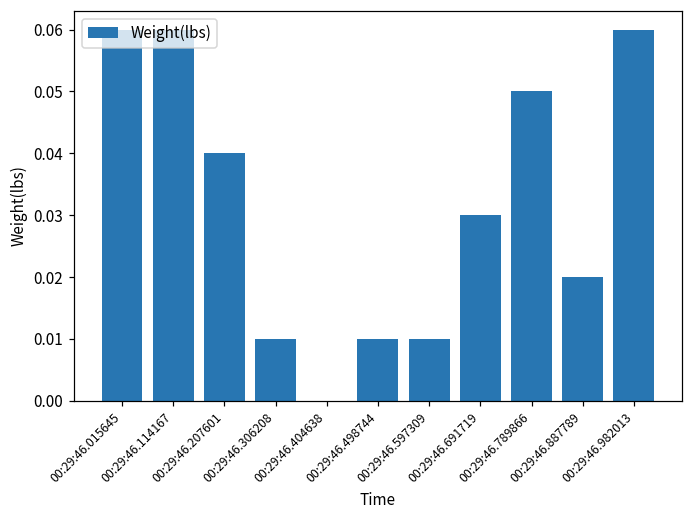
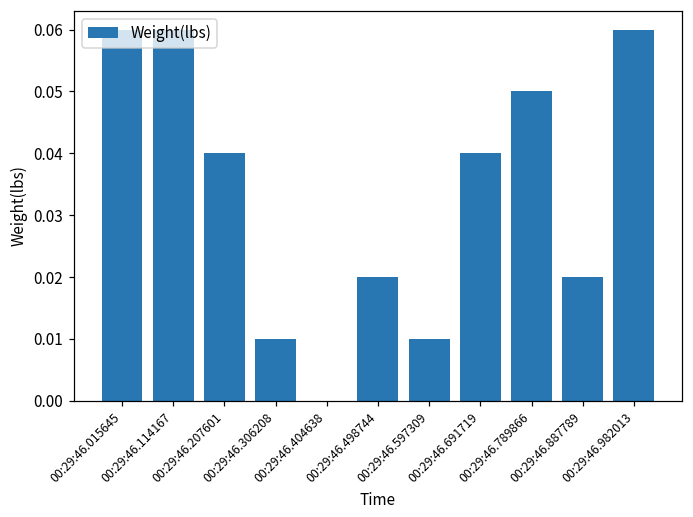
00:29:46.498744: 0.01 -> 0.02
00:29:46.691719: 0.03 -> 0.04
